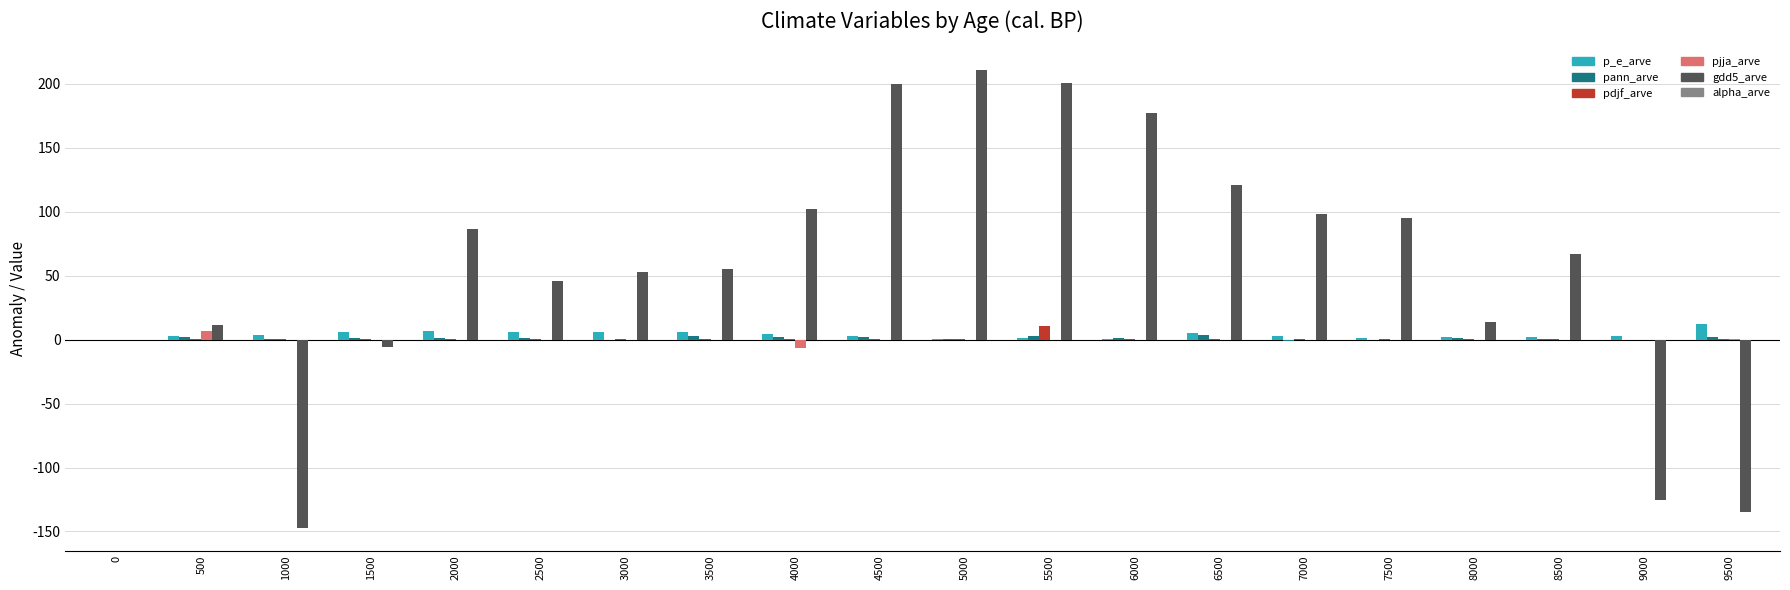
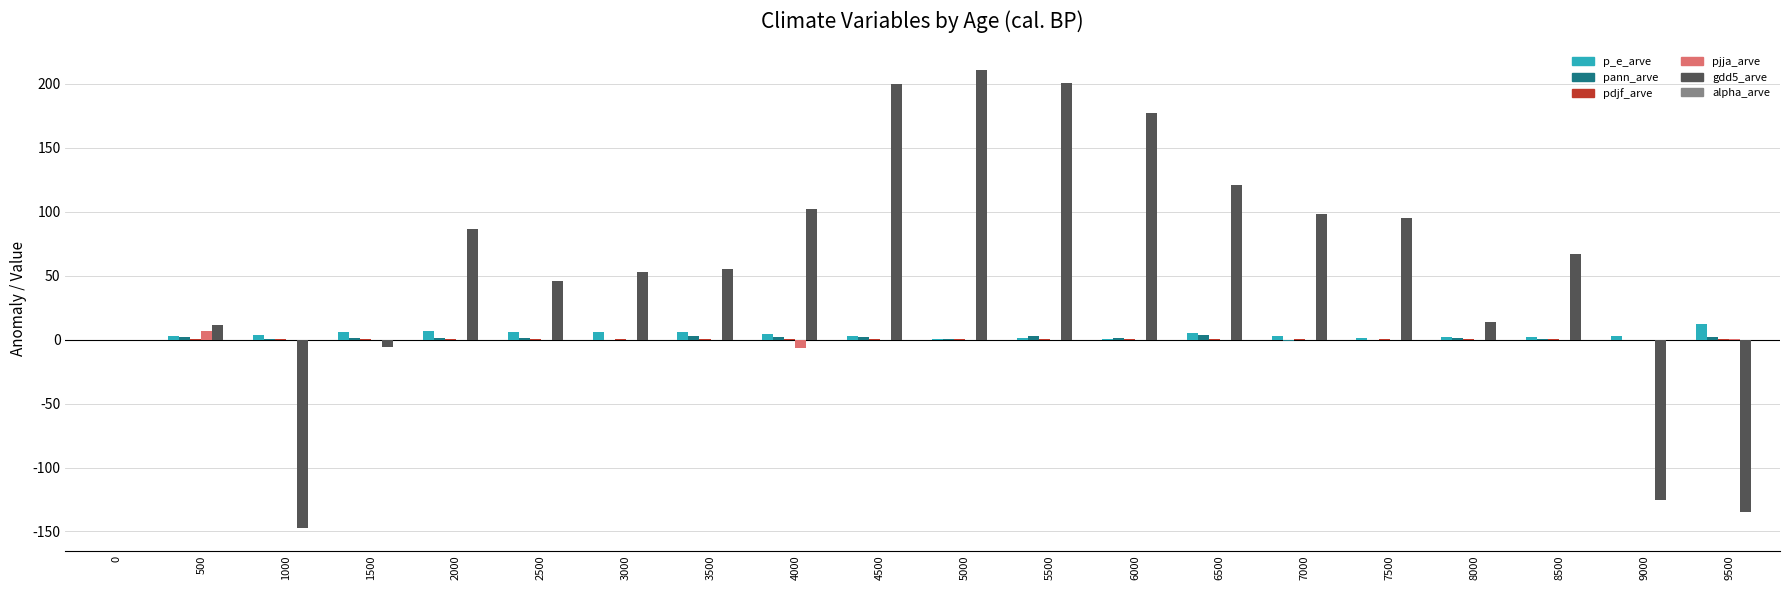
pdjf_arve, 5500: 11 -> 1
